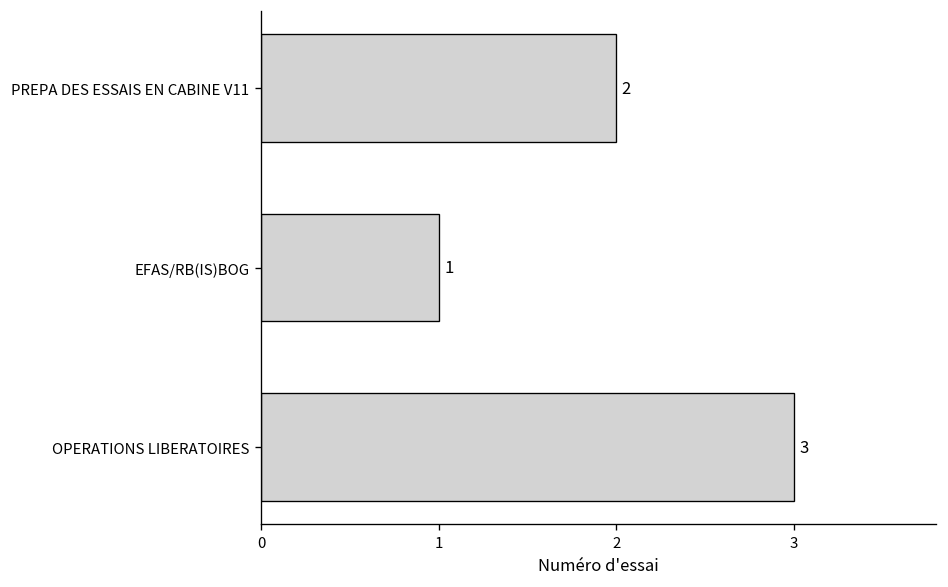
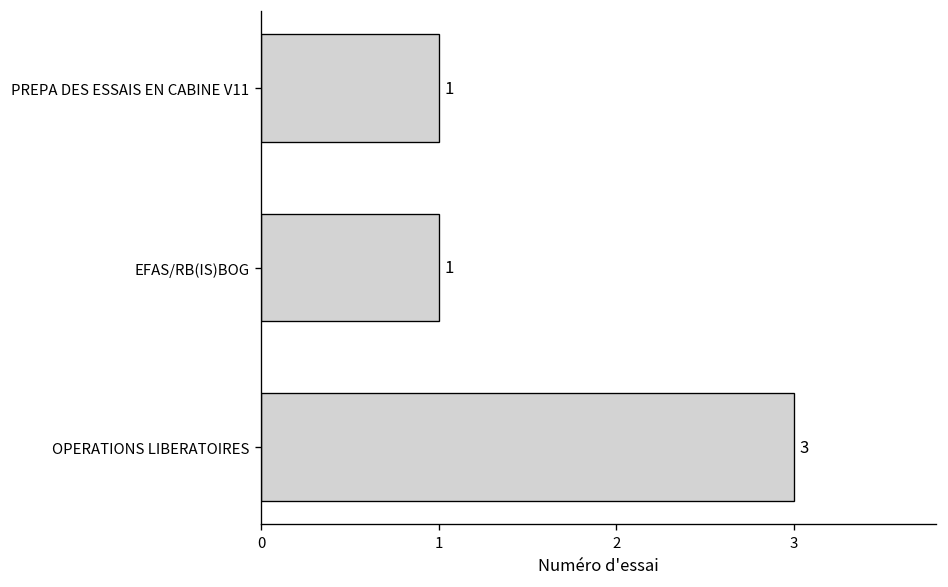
PREPA DES ESSAIS EN CABINE V11: 2 -> 1
